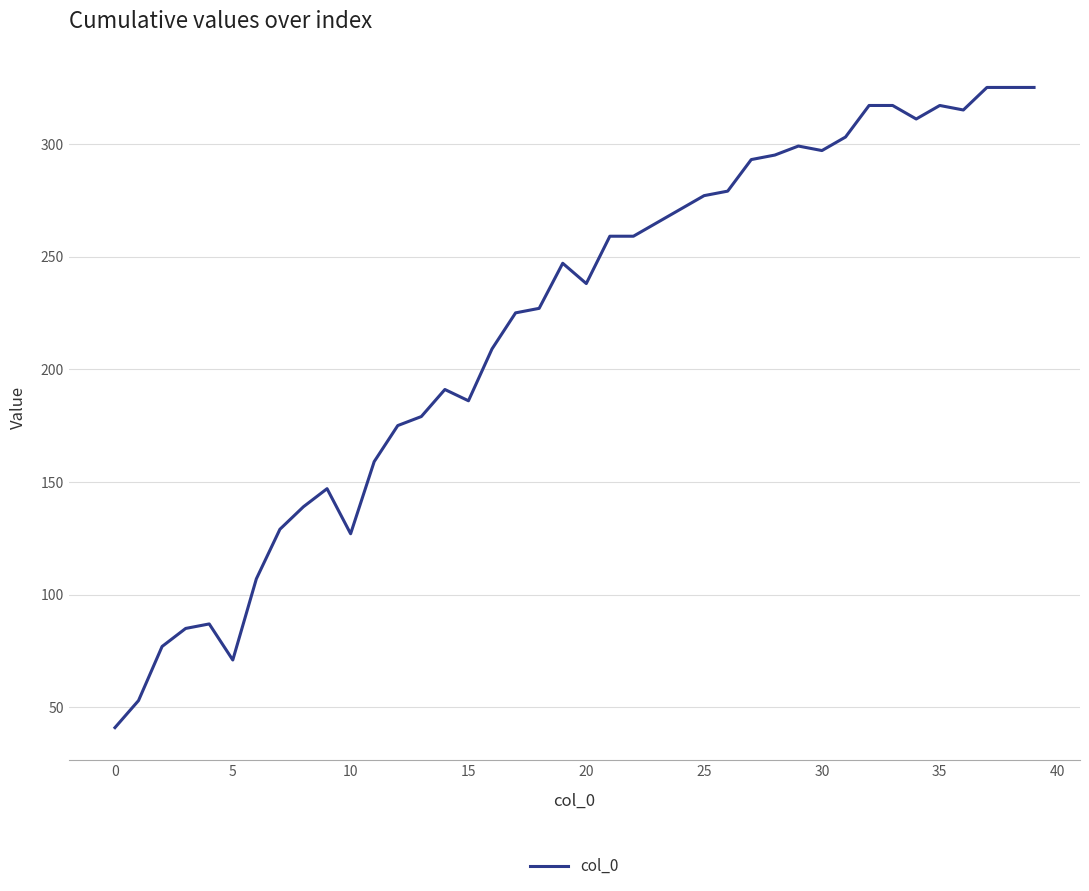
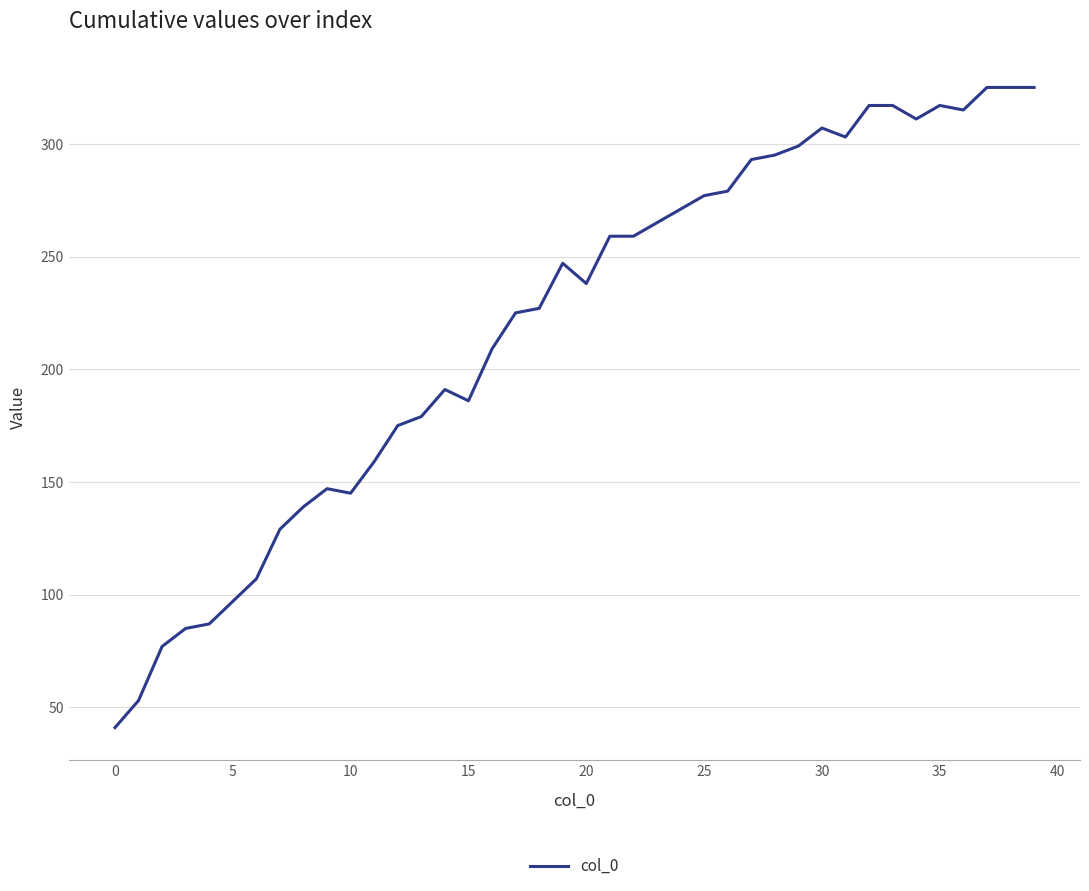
5: 71 -> 97
10: 127 -> 145
30: 297 -> 307
